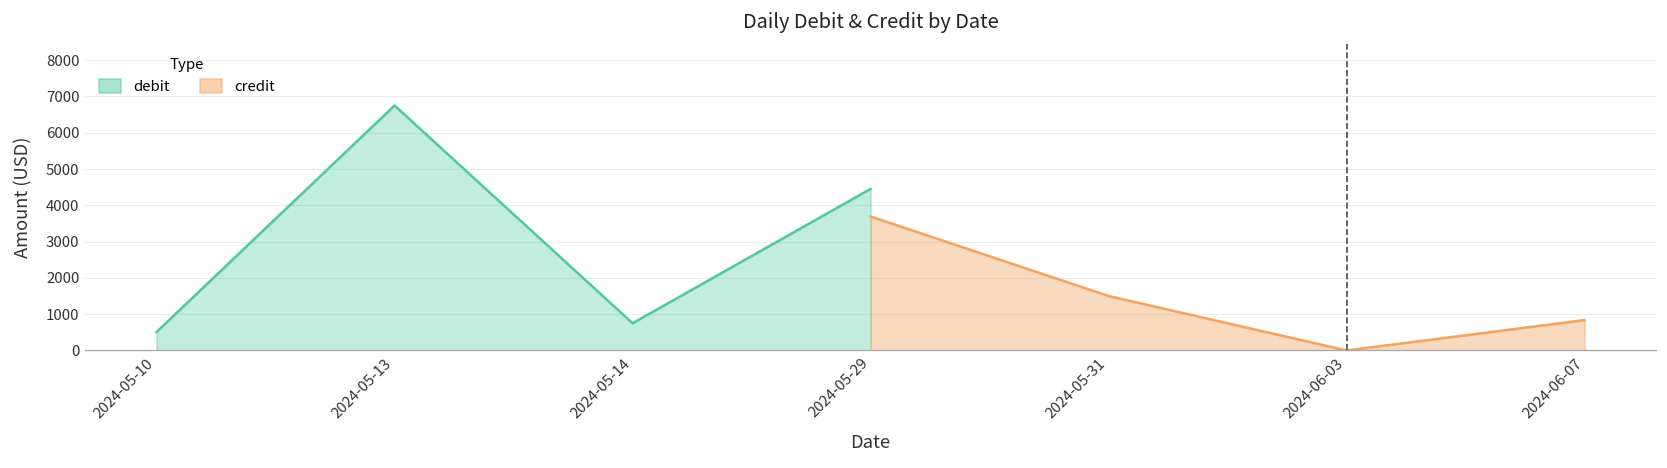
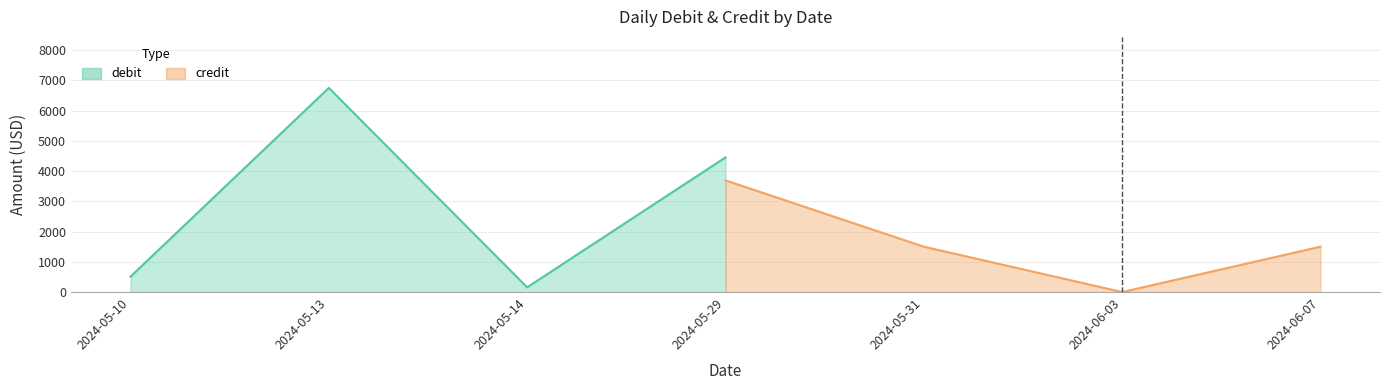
debit, 2024-05-14: 800 -> 200
credit, 2024-06-07: 800 -> 1500
